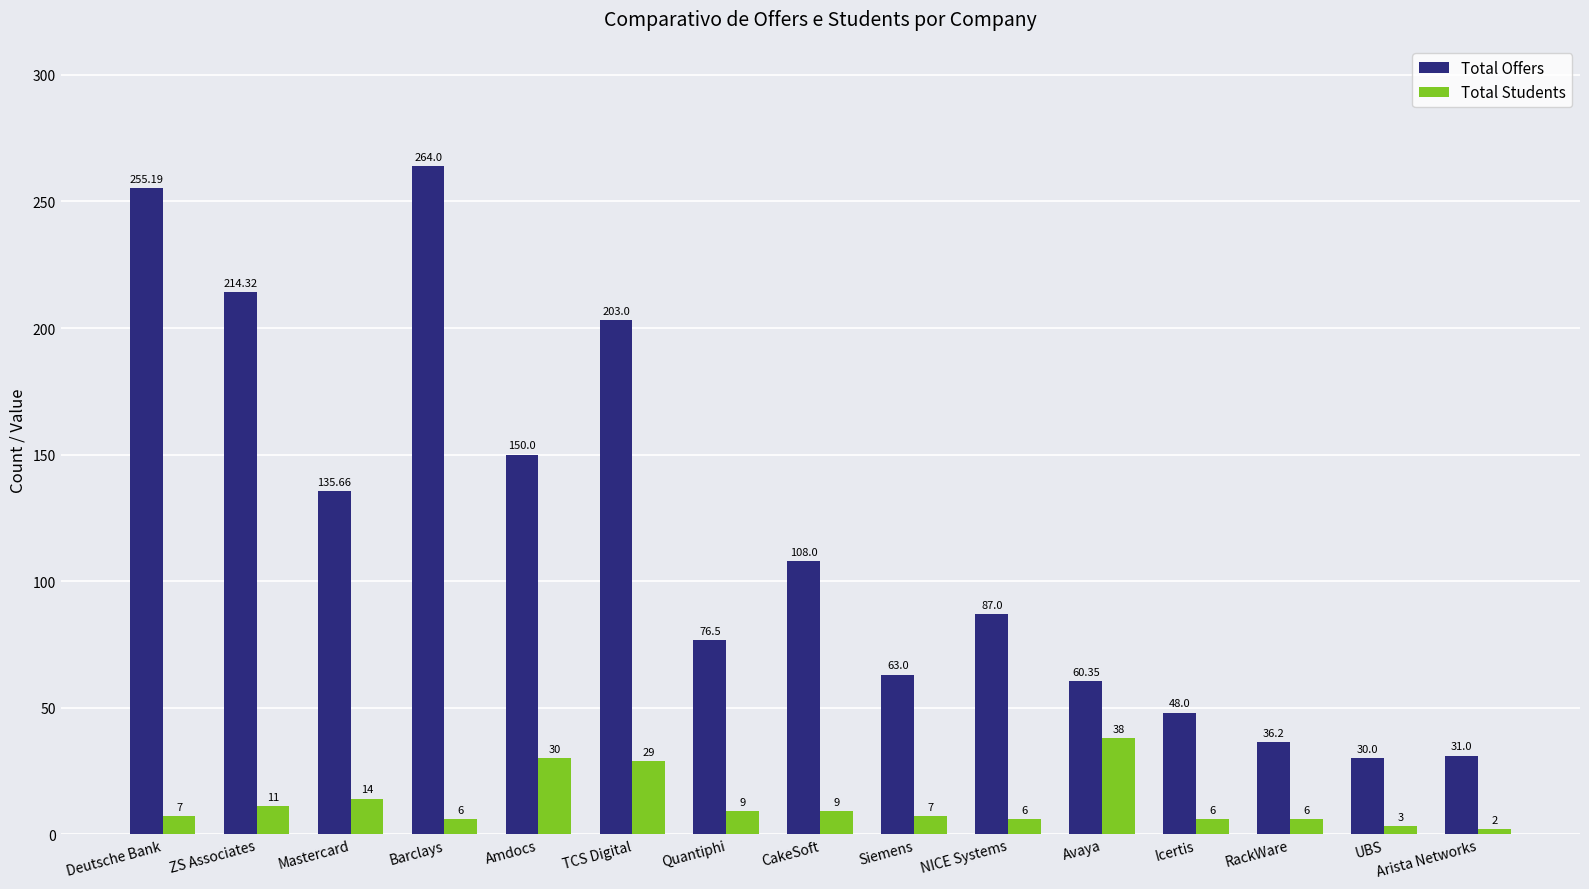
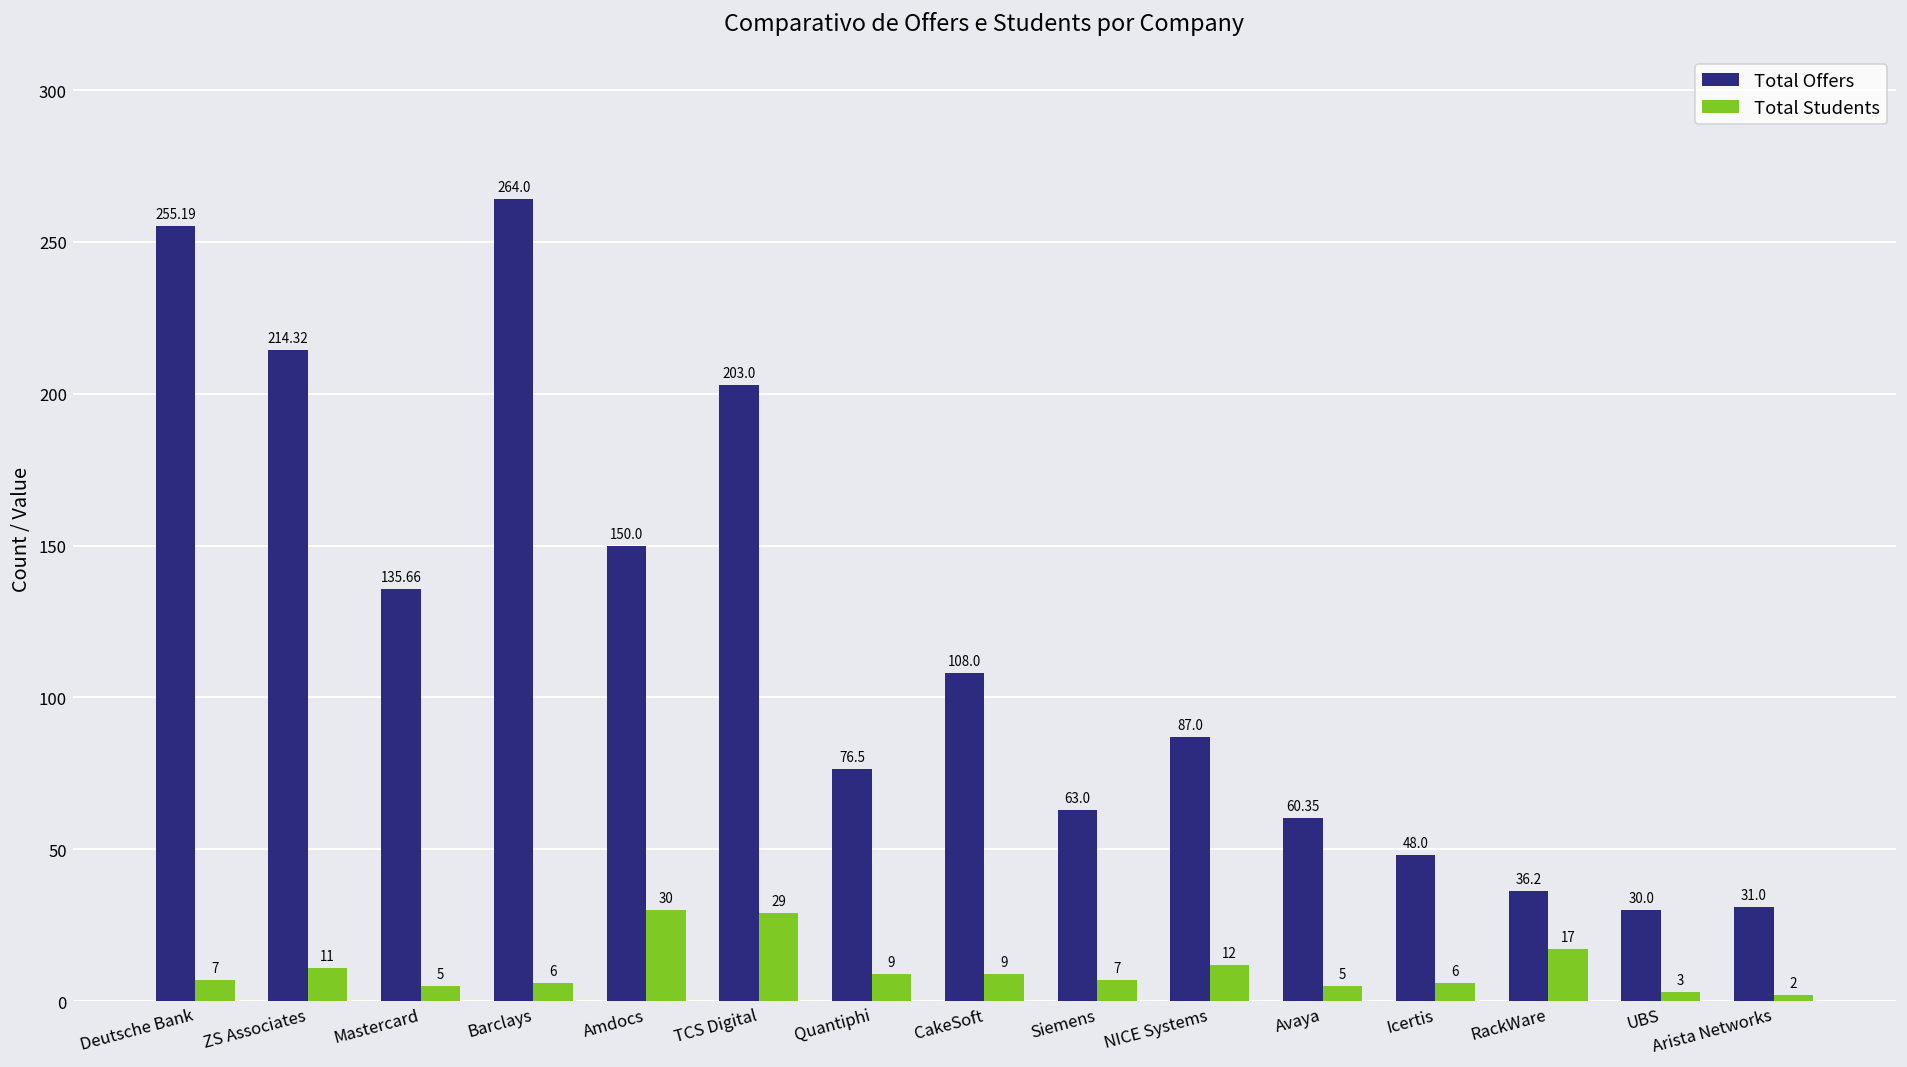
Total Students, Mastercard: 14 -> 5
Total Students, NICE Systems: 6 -> 12
Total Students, Avaya: 38 -> 5
Total Students, RackWare: 6 -> 17
